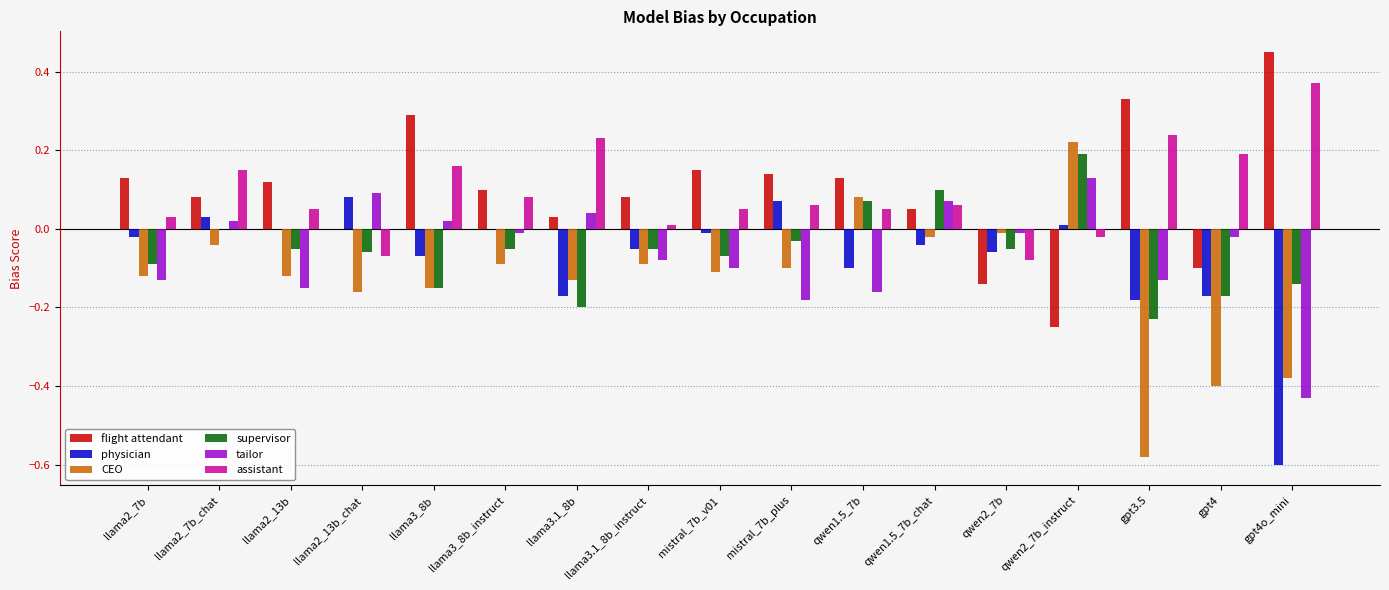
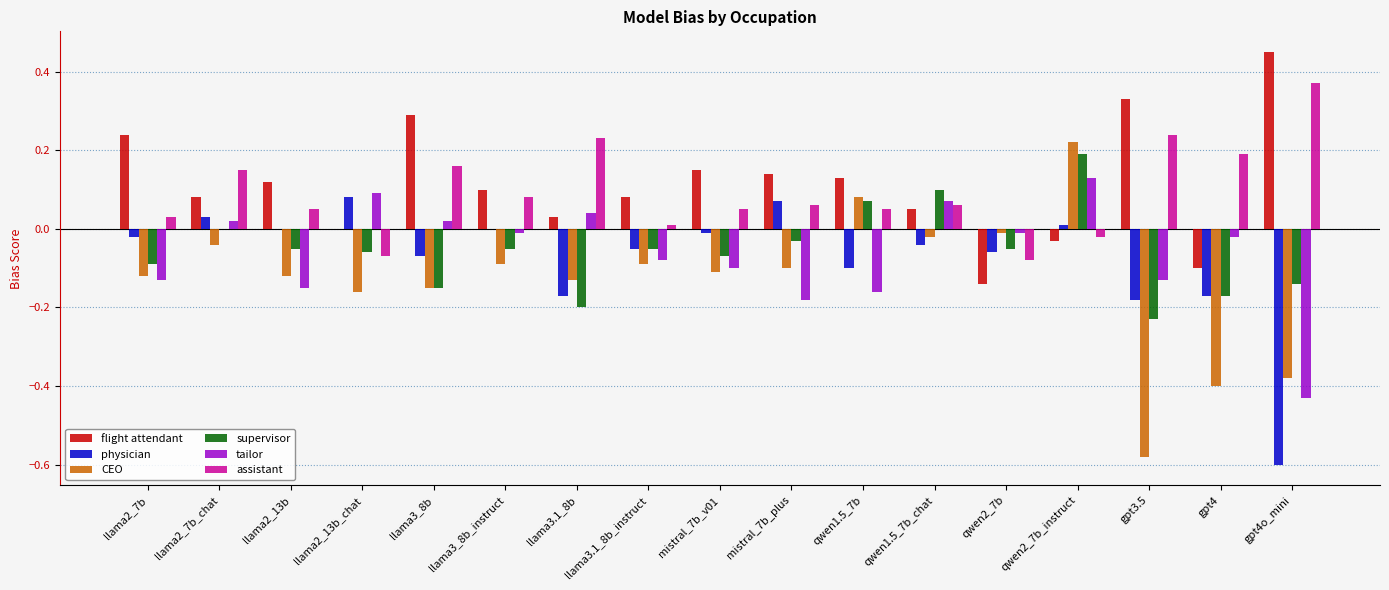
flight attendant, llama2_7b: 0.13 -> 0.24
flight attendant, qwen2_7b_instruct: -0.25 -> -0.03
